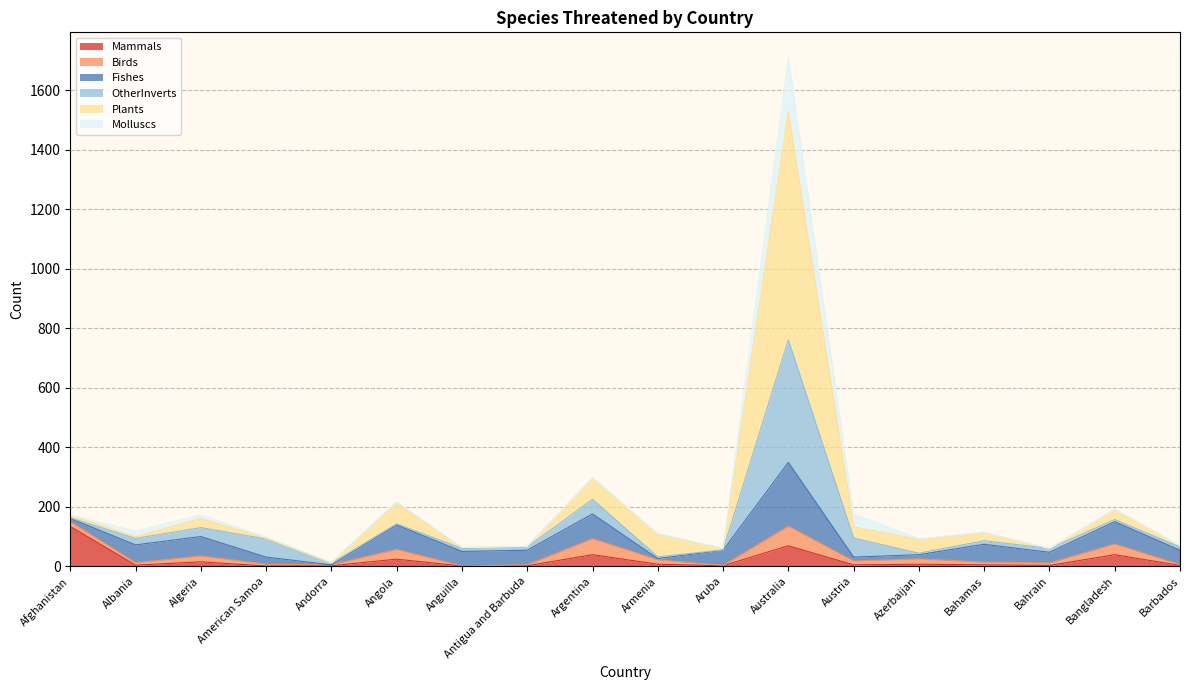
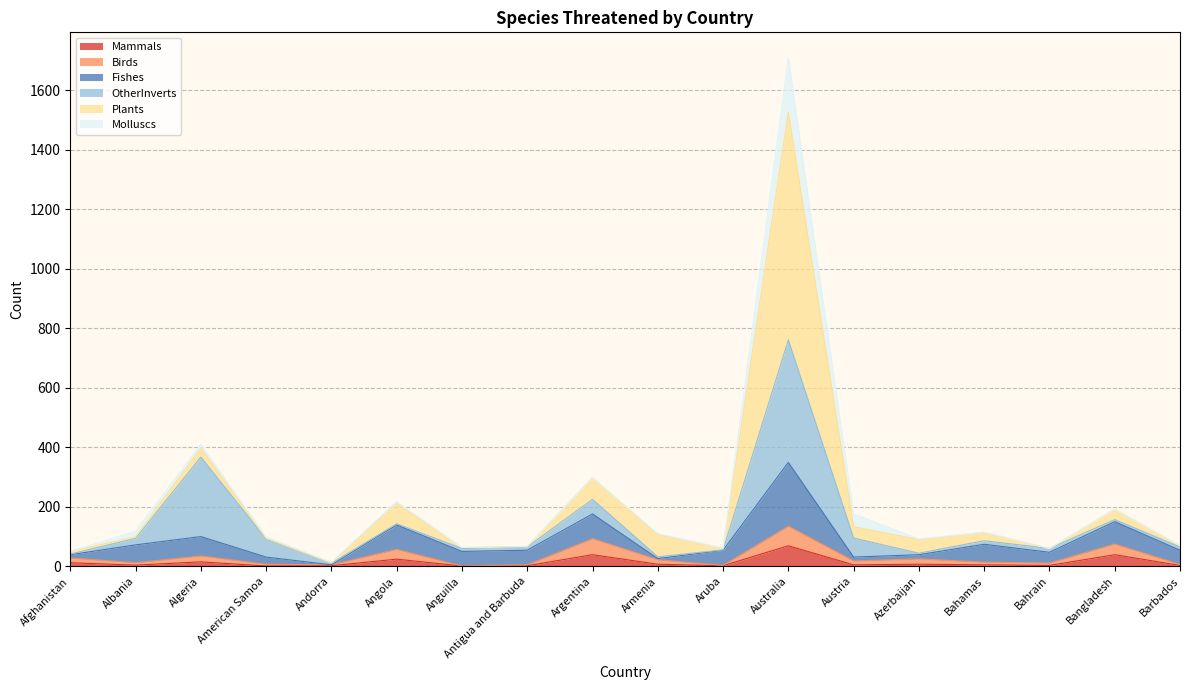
Mammals, Afghanistan: 130 -> 10
OtherInverts, Algeria: 30 -> 270
